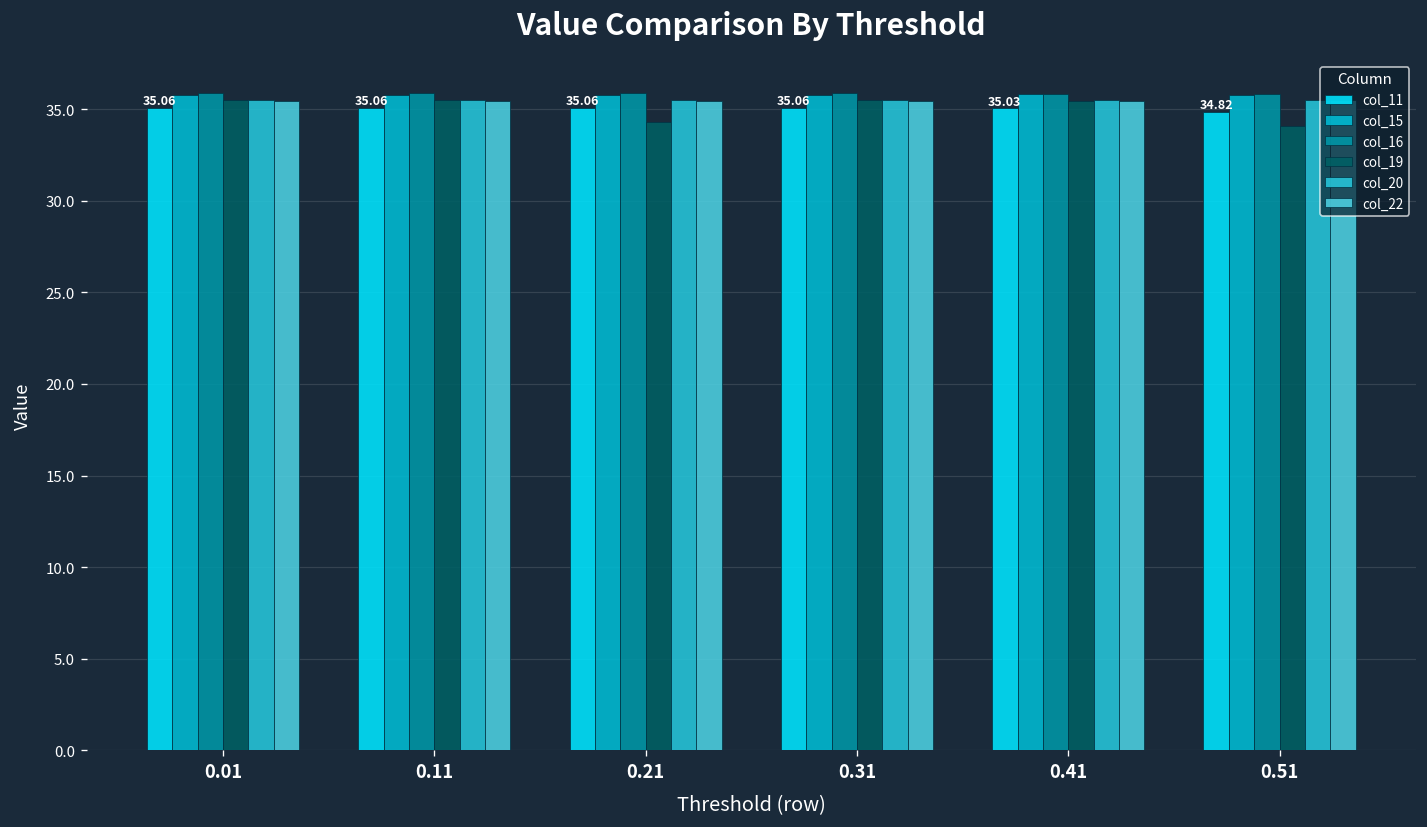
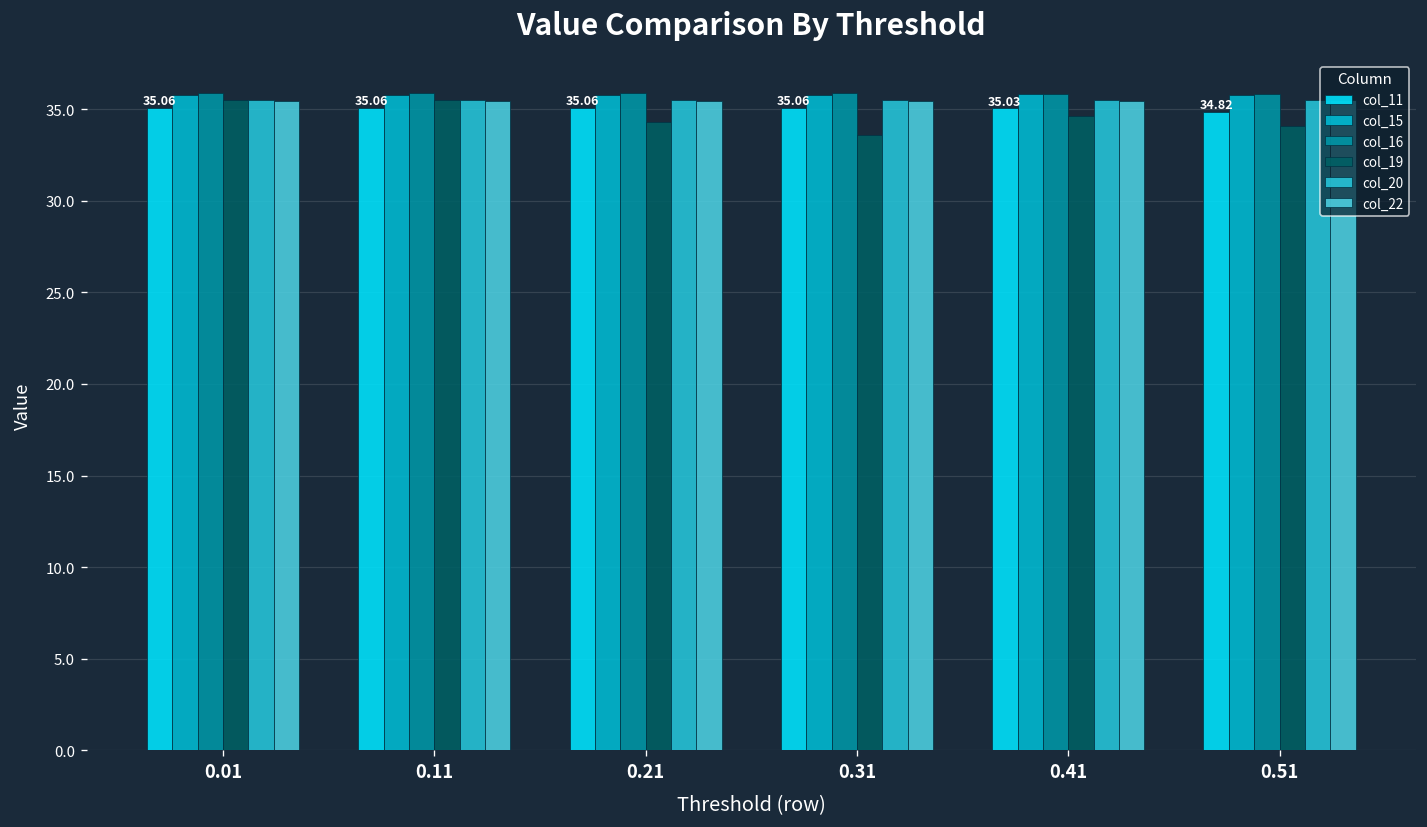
col_19, 0.31: 35.5 -> 33.6
col_19, 0.41: 35.4 -> 34.6
